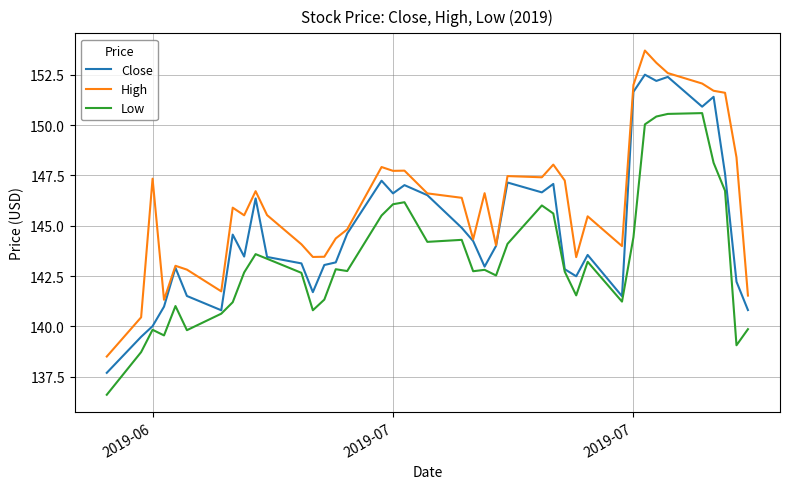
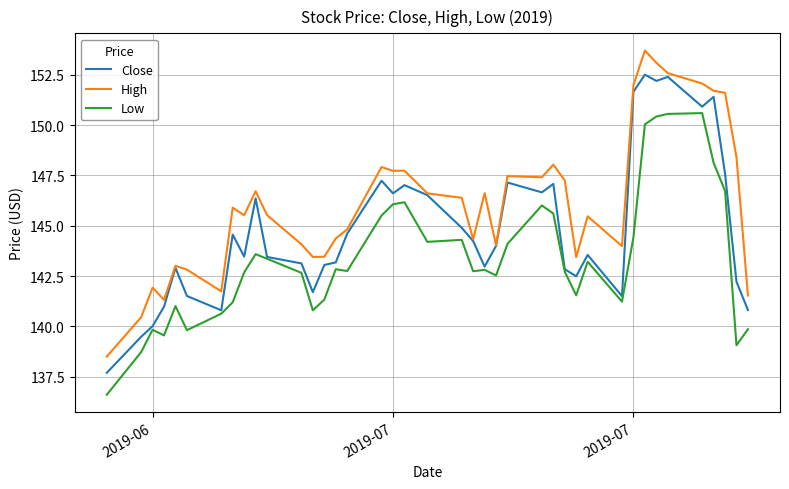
High, 2019-06: 147.3 -> 141.9
